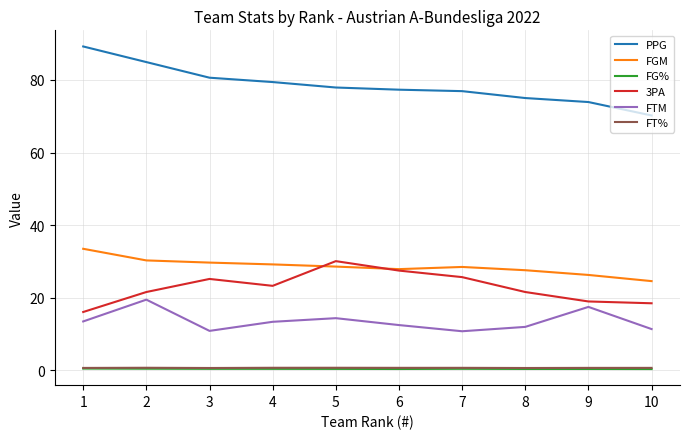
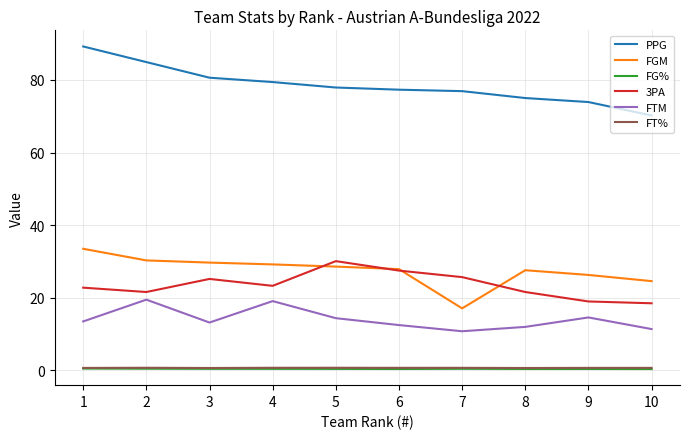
3PA, 1: 16 -> 23
FTM, 3: 11 -> 13
FTM, 4: 13 -> 19
FGM, 7: 29 -> 17
FTM, 9: 18 -> 15
